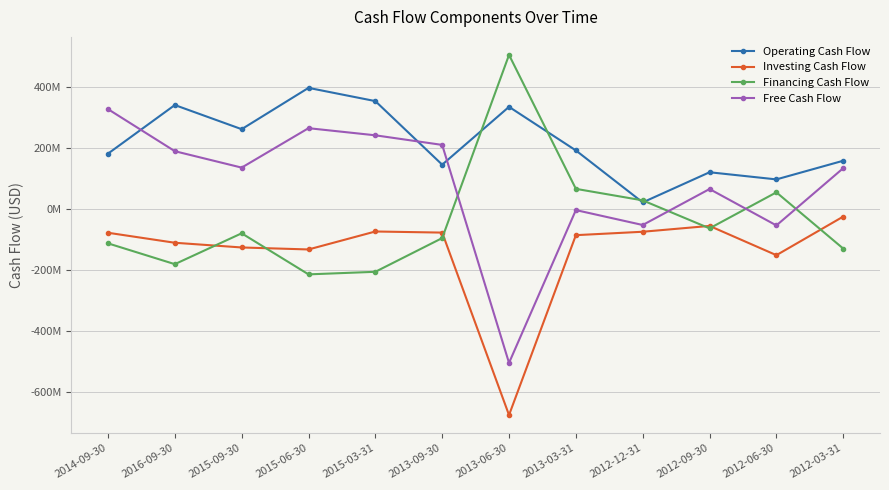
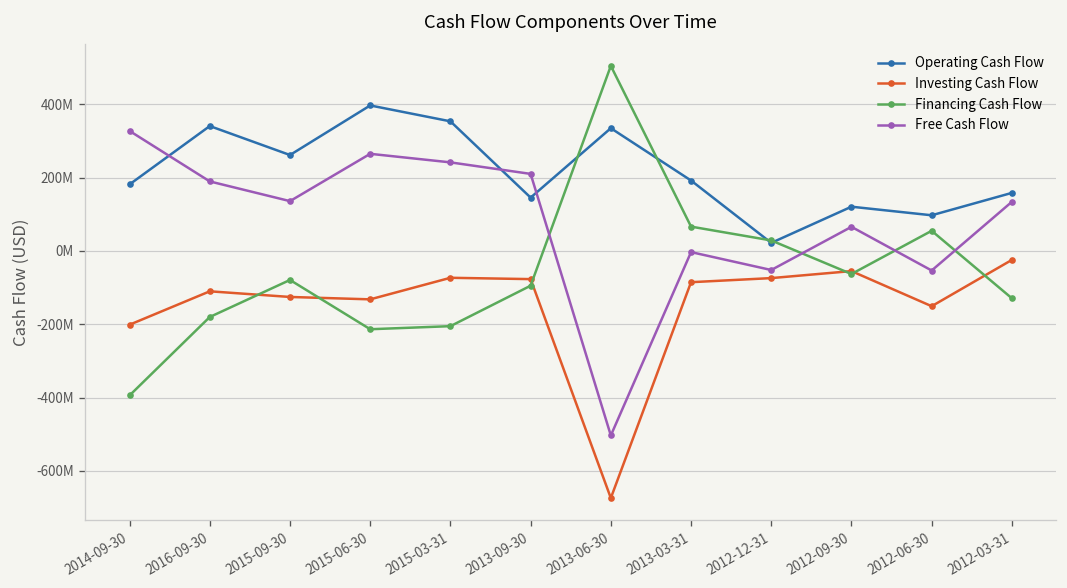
Investing Cash Flow, 2014-09-30: -80000000 -> -200000000
Financing Cash Flow, 2014-09-30: -110000000 -> -390000000
